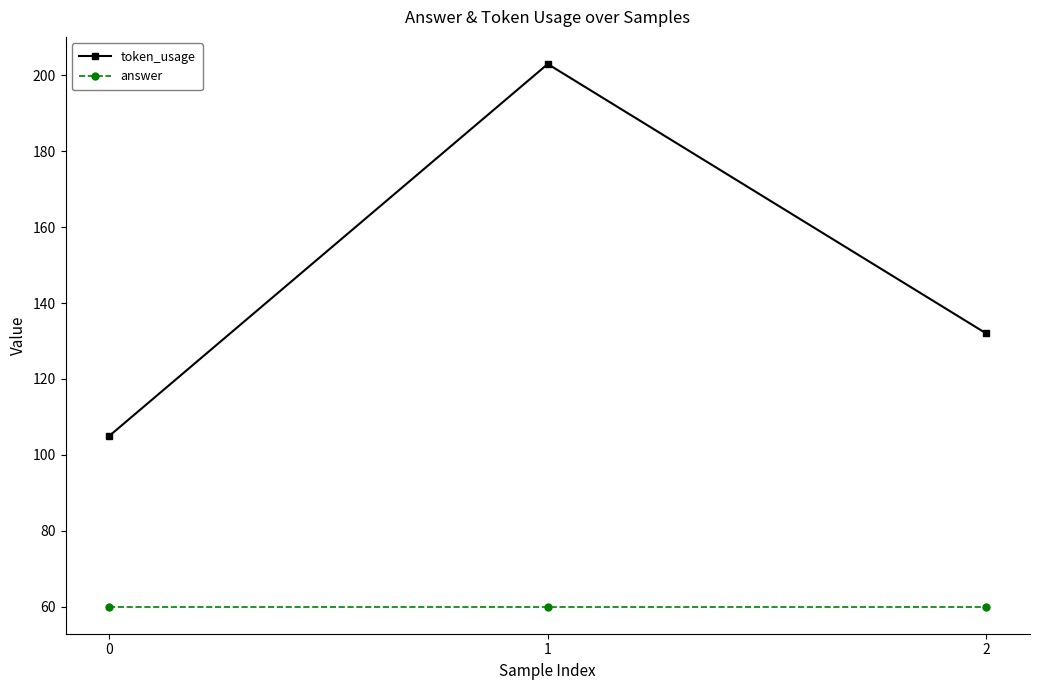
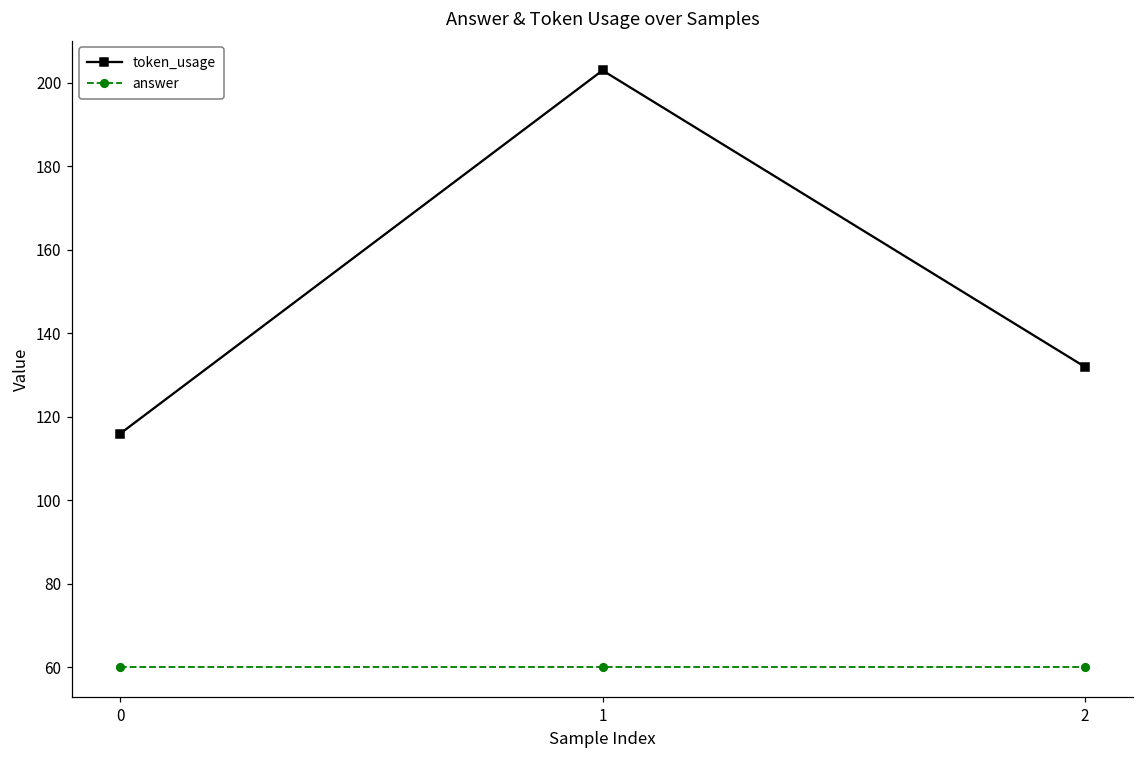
token_usage, 0: 105 -> 116
